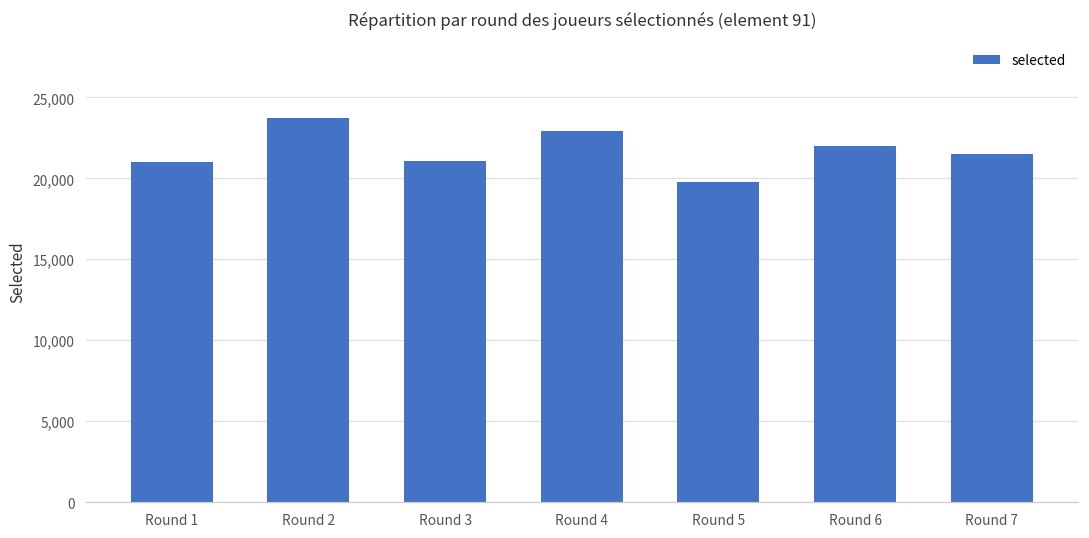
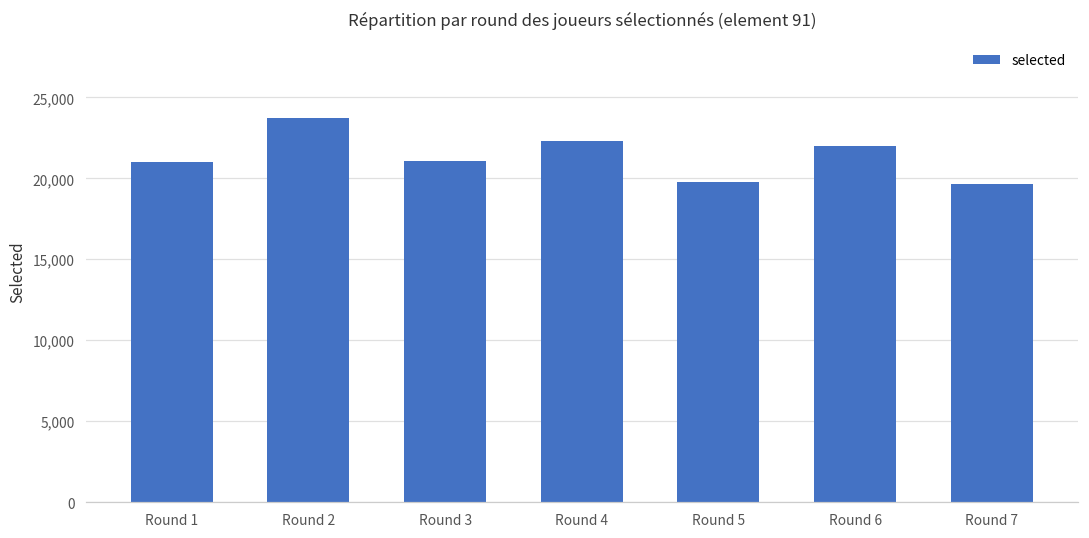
Round 4: 22,900 -> 22,300
Round 7: 21,500 -> 19,700
